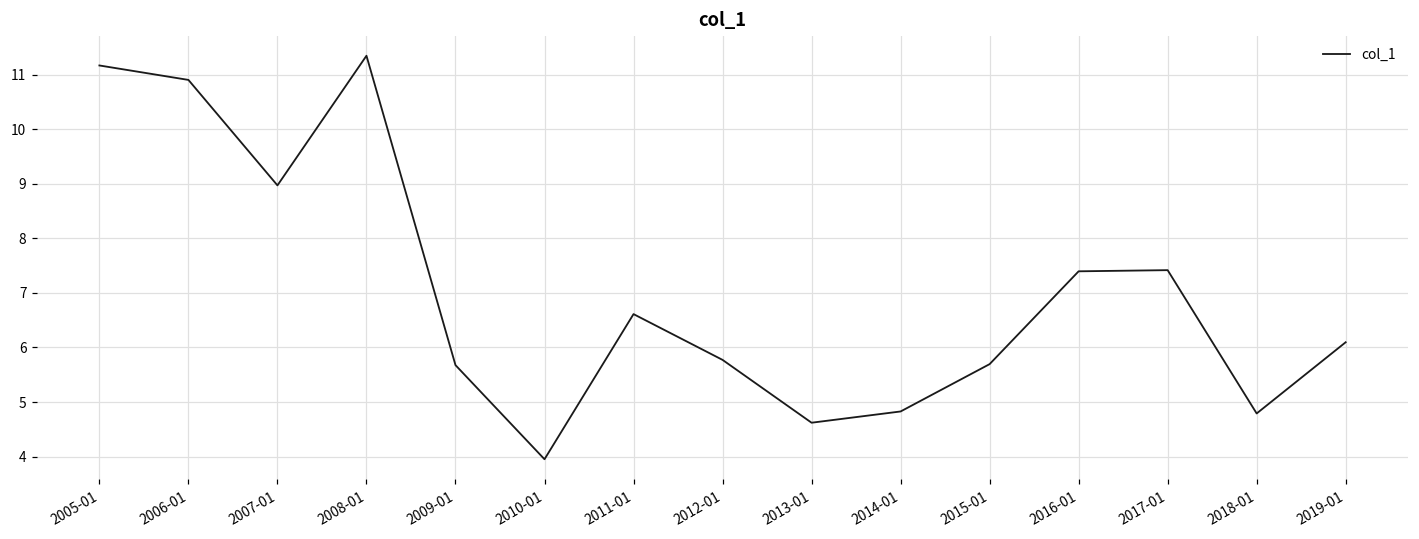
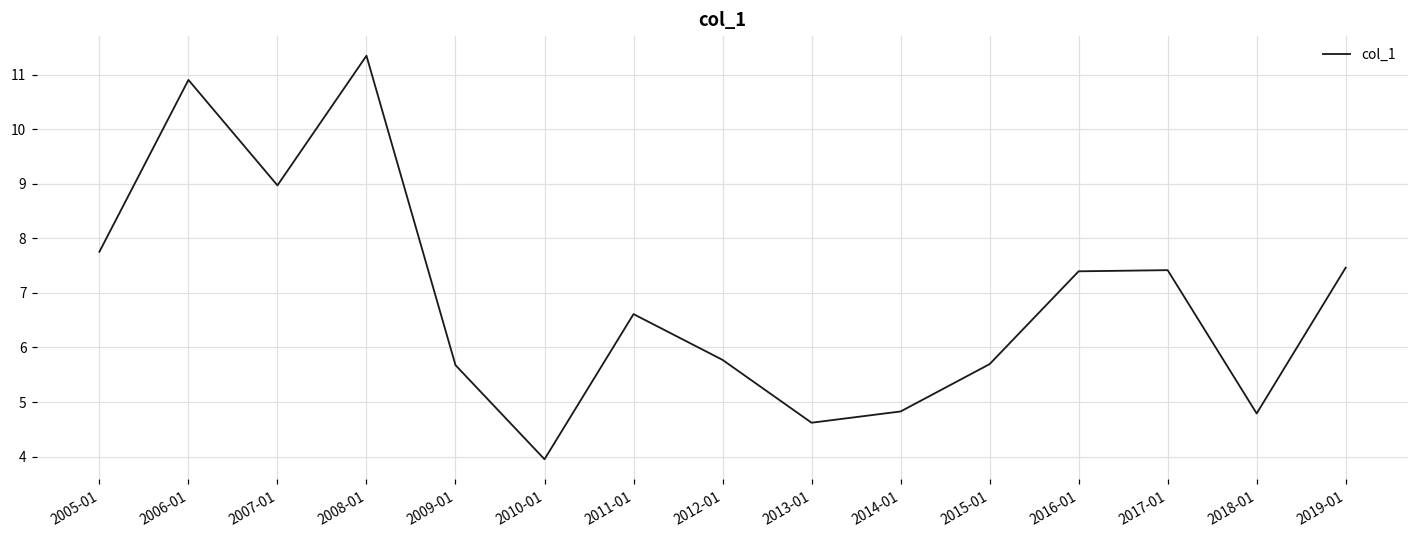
2005-01: 11.2 -> 7.8
2019-01: 6.1 -> 7.5
